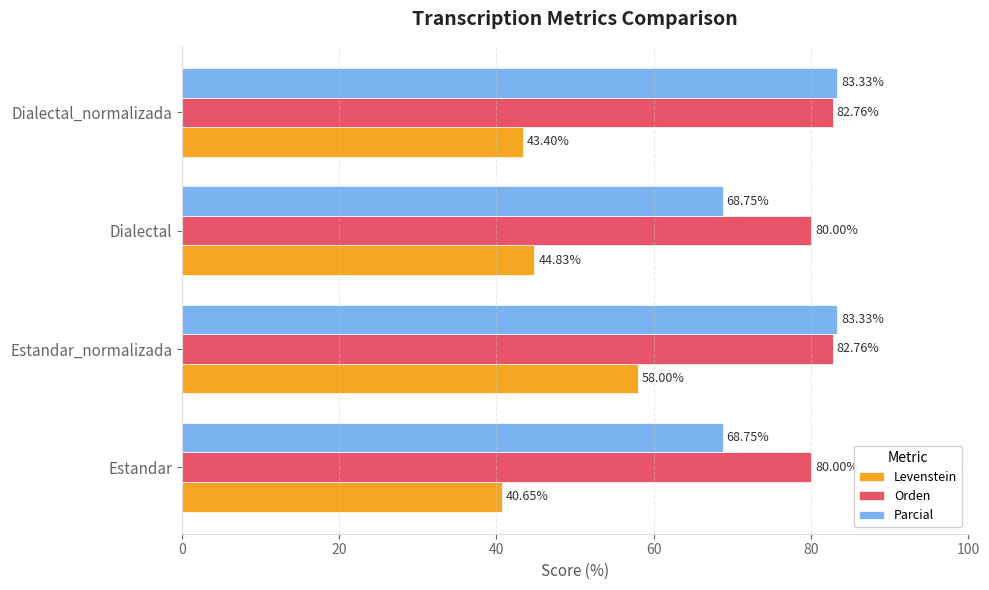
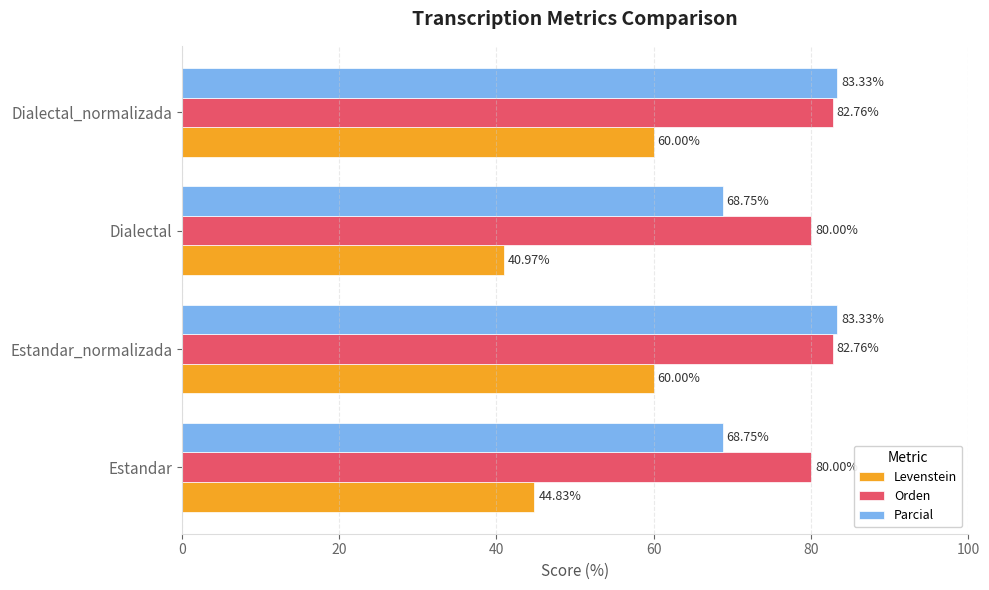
Levenstein, Dialectal_normalizada: 43.40% -> 60.00%
Levenstein, Dialectal: 44.83% -> 40.97%
Levenstein, Estandar_normalizada: 58.00% -> 60.00%
Levenstein, Estandar: 40.65% -> 44.83%
